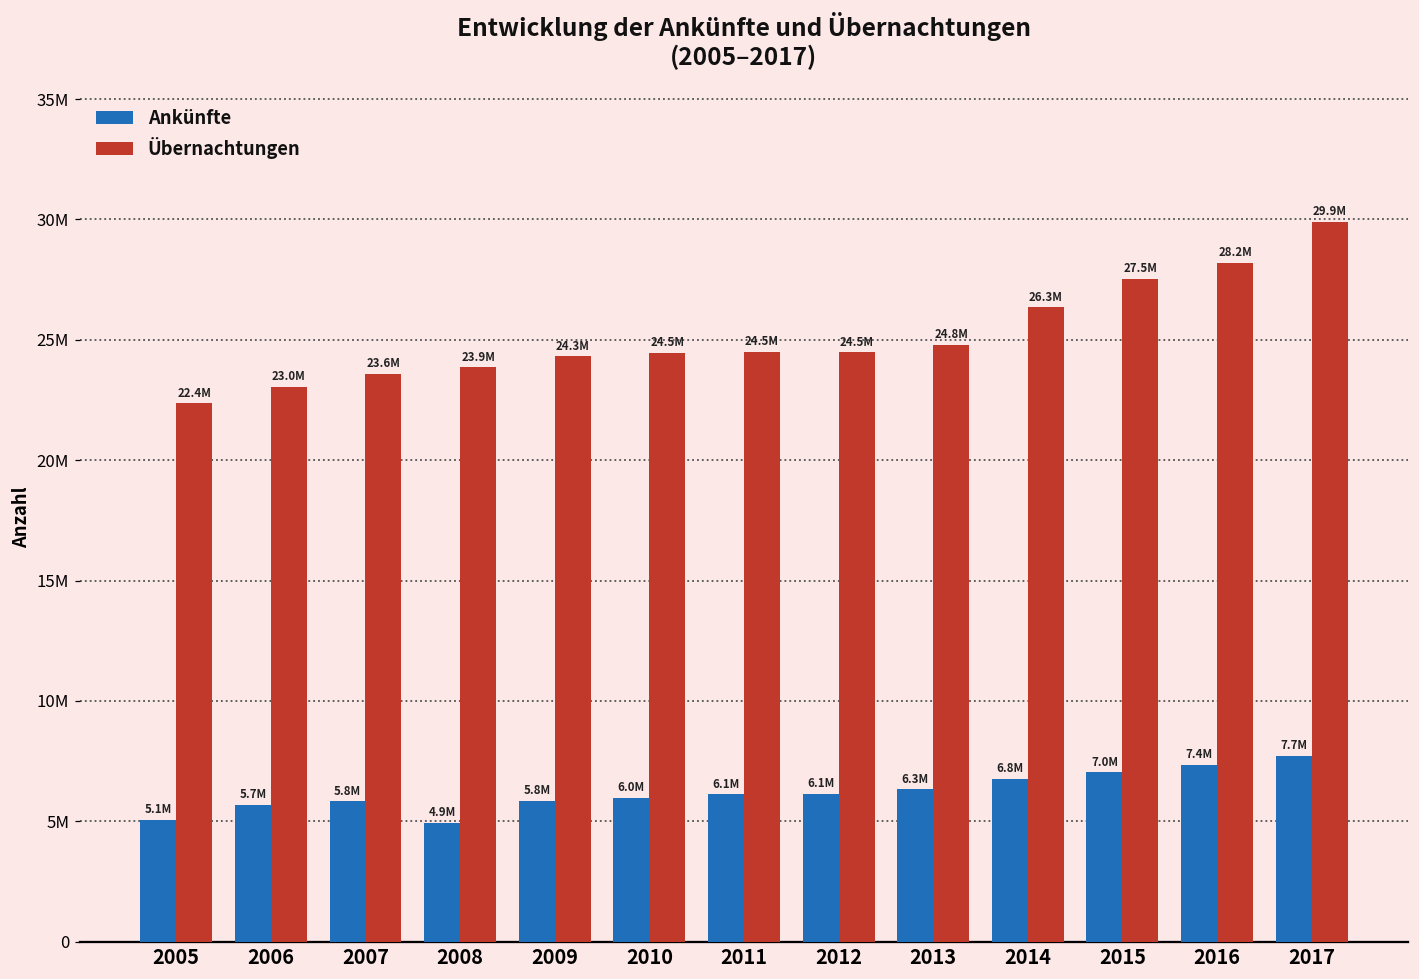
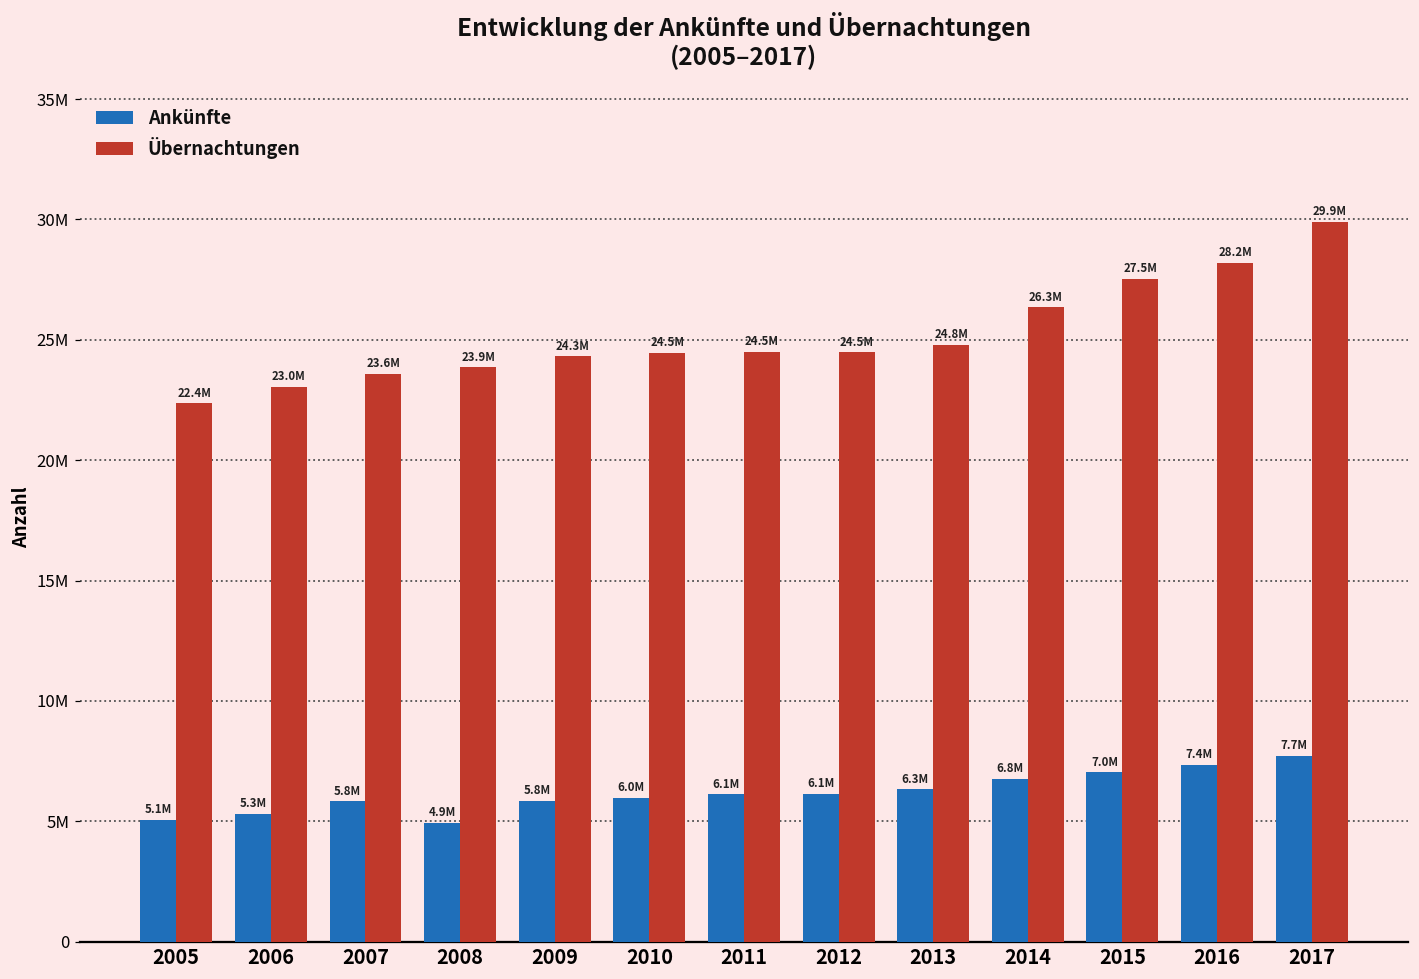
Ankünfte, 2006: 5.7M -> 5.3M
